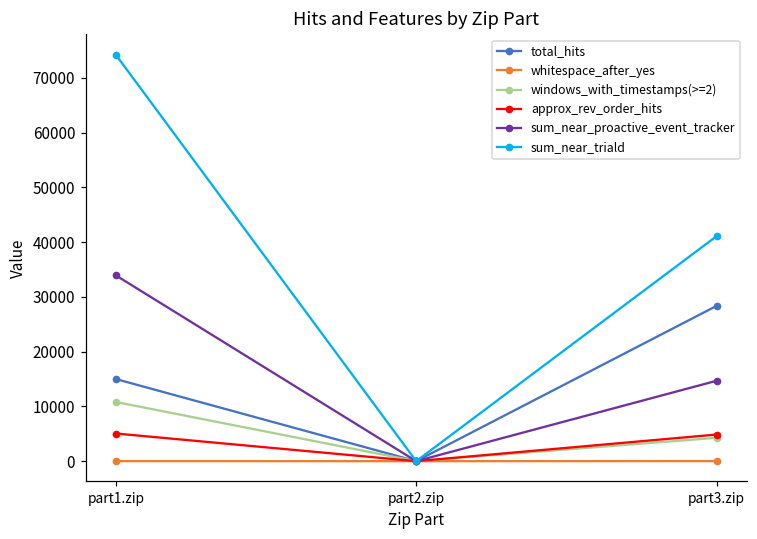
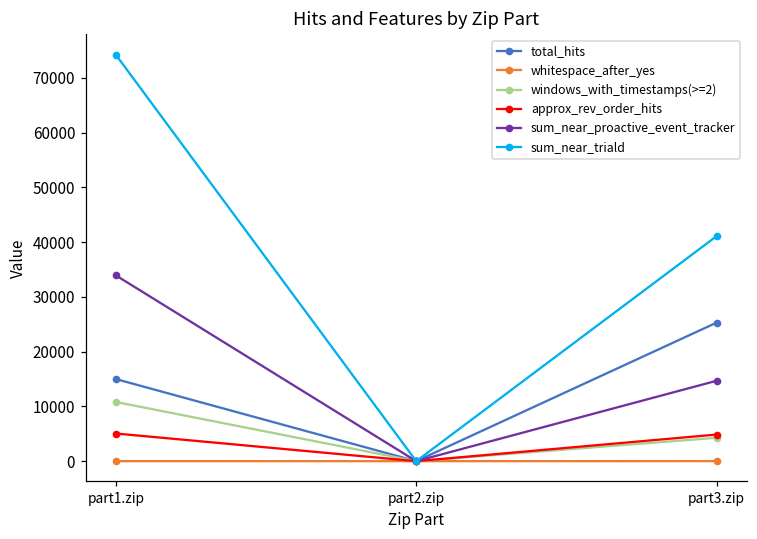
total_hits, part3.zip: 28000 -> 25000
